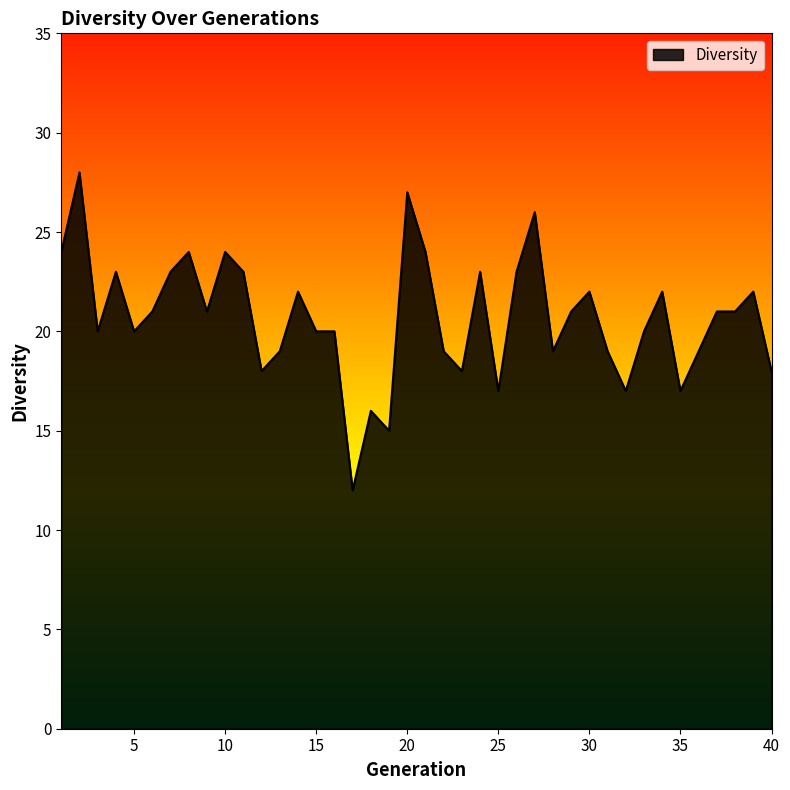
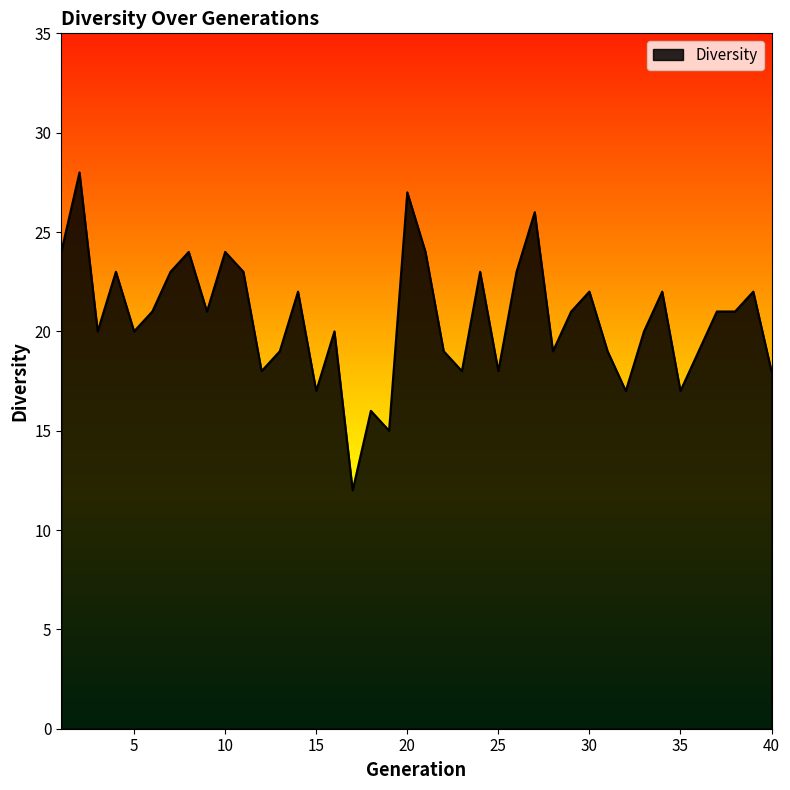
15: 20 -> 17
25: 17 -> 18
